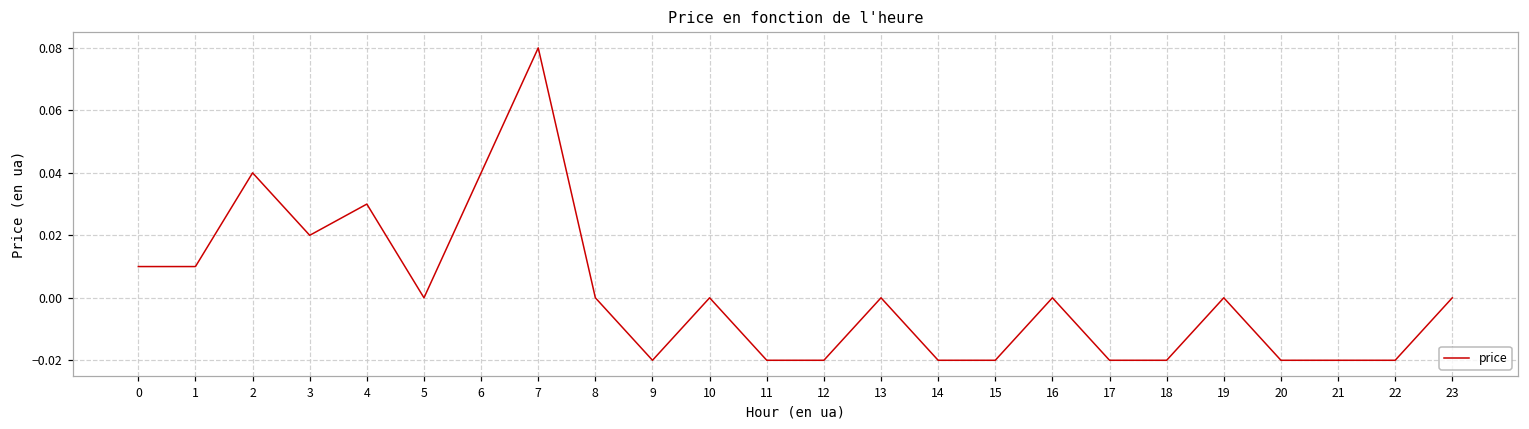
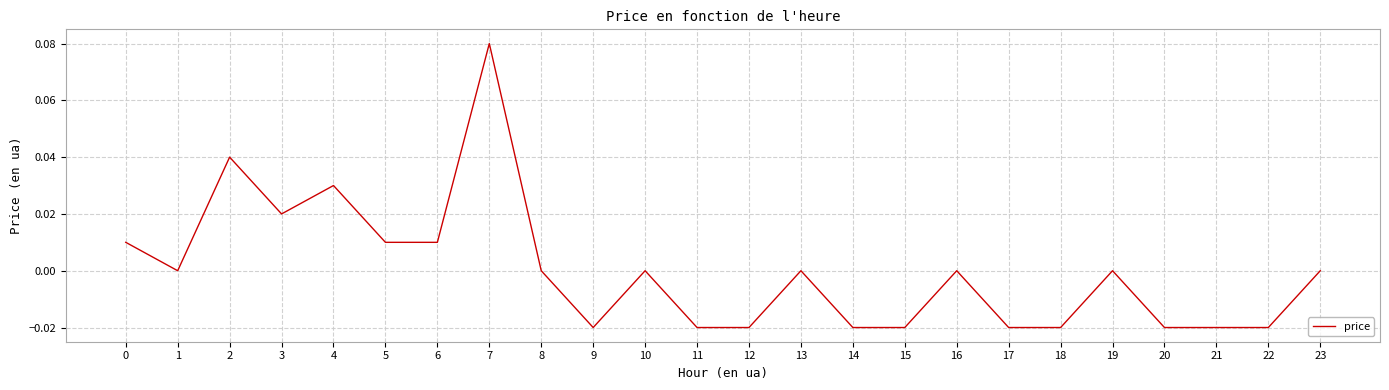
1: 0.01 -> 0.00
5: 0.00 -> 0.01
6: 0.04 -> 0.01
